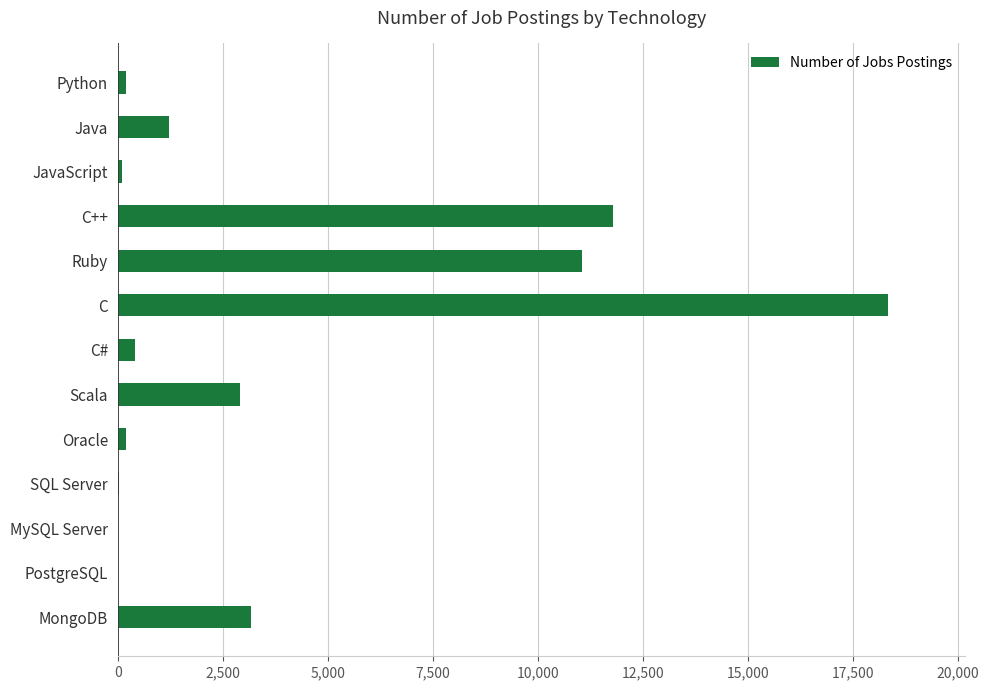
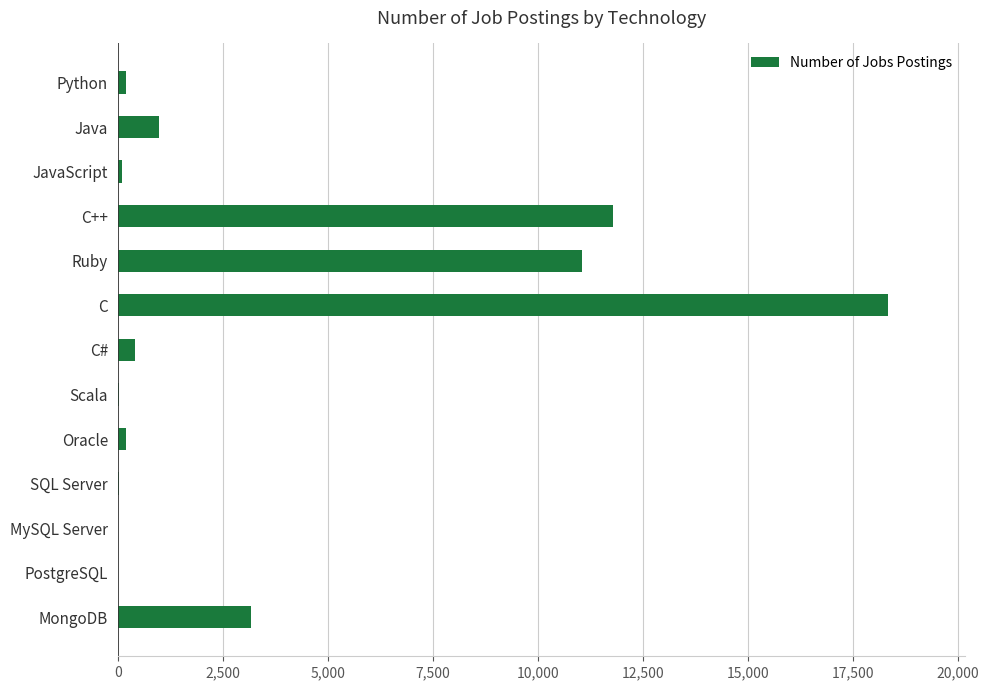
Java: 1,200 -> 1,000
Scala: 2,900 -> 0
